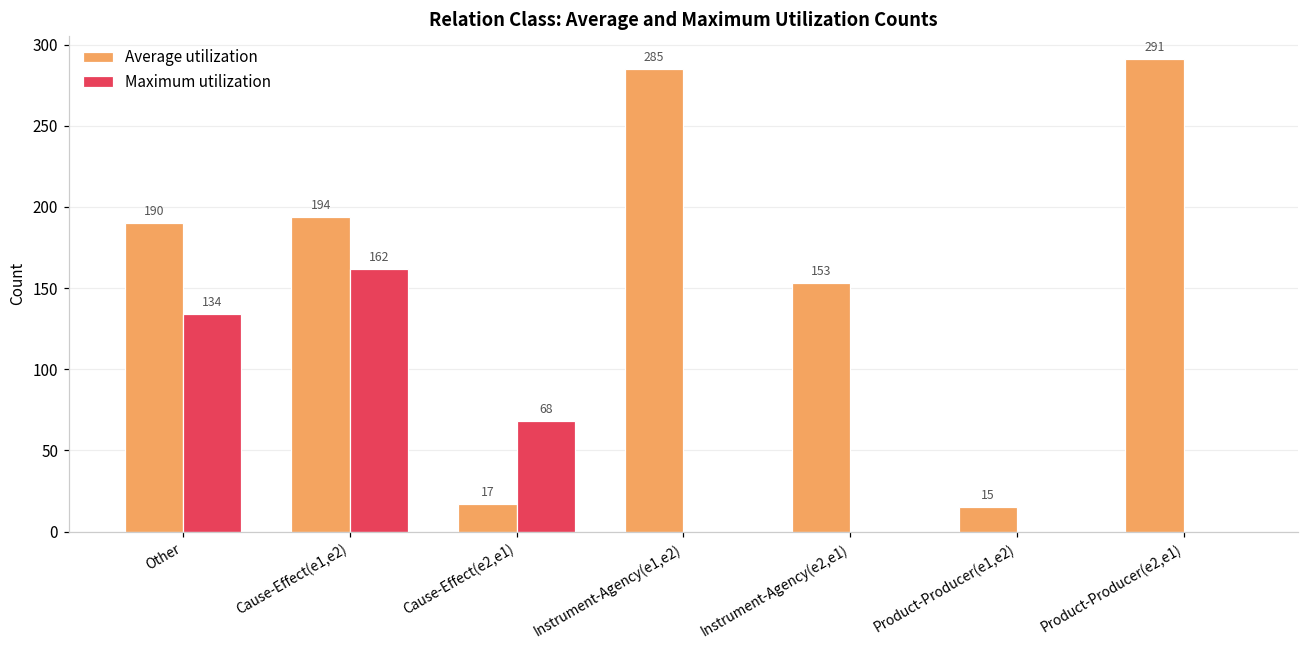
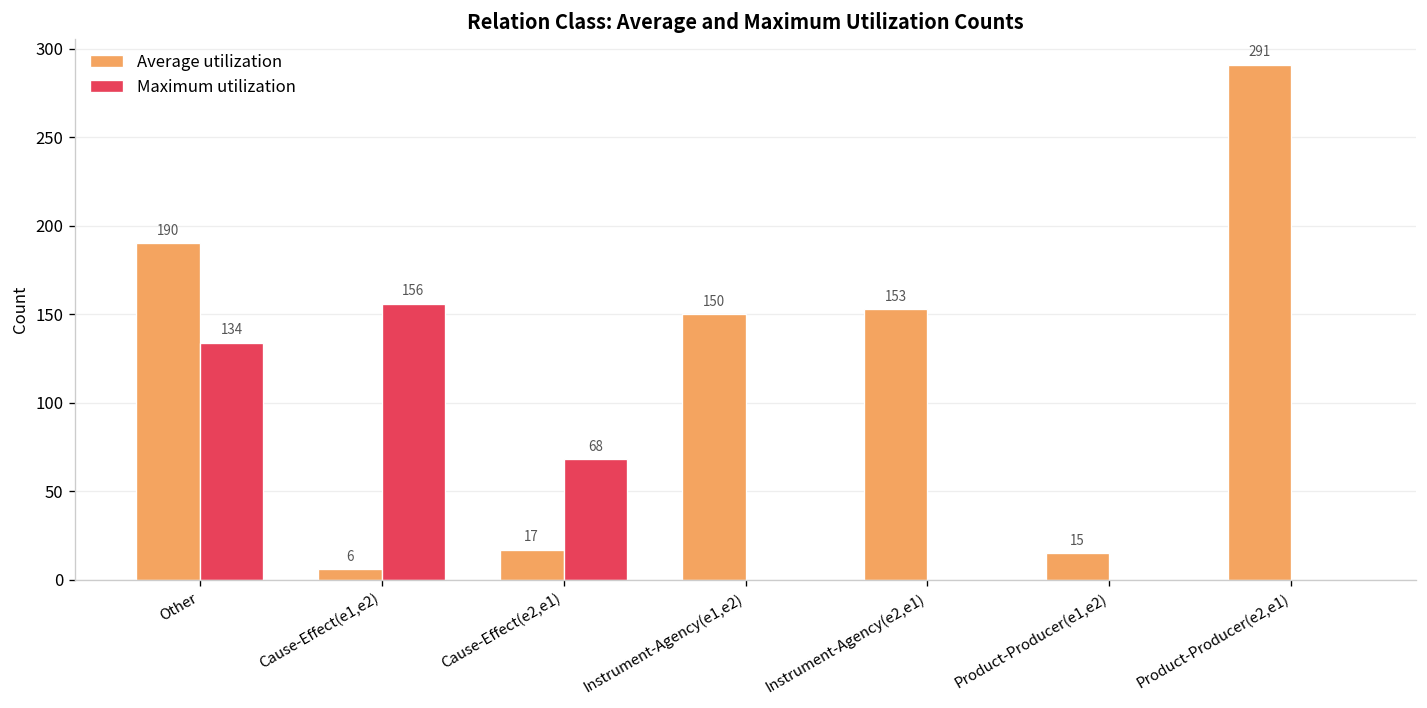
Average utilization, Cause-Effect(e1,e2): 194 -> 6
Maximum utilization, Cause-Effect(e1,e2): 162 -> 156
Average utilization, Instrument-Agency(e1,e2): 285 -> 150
